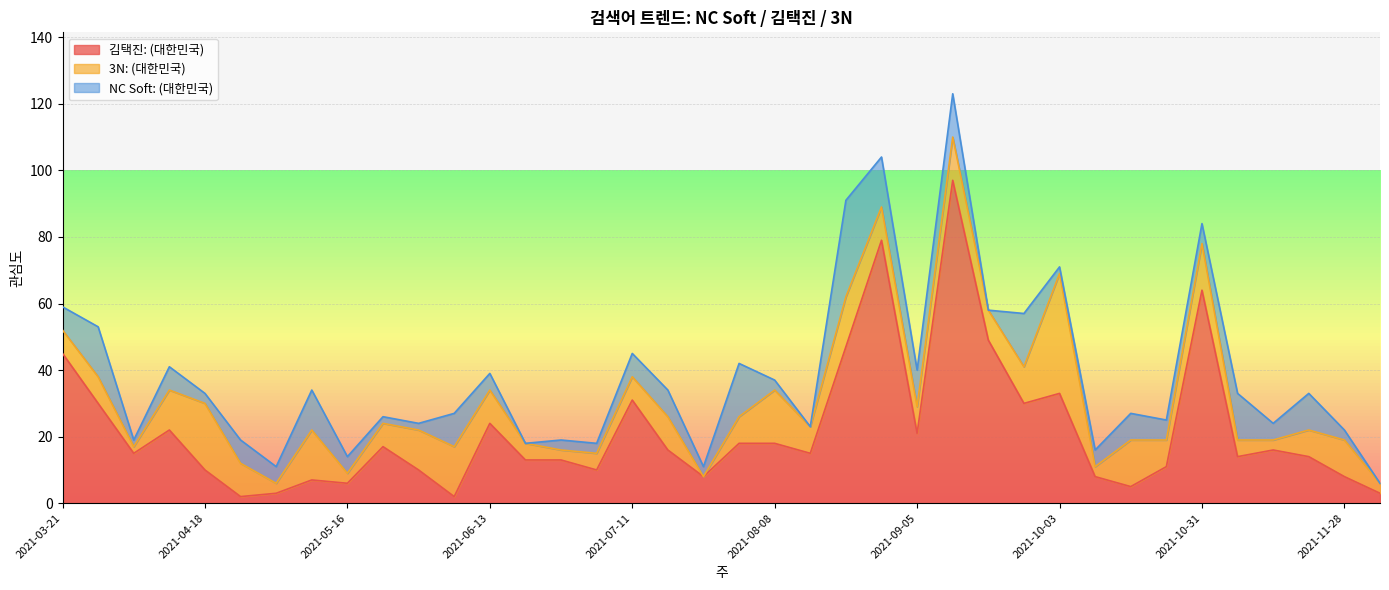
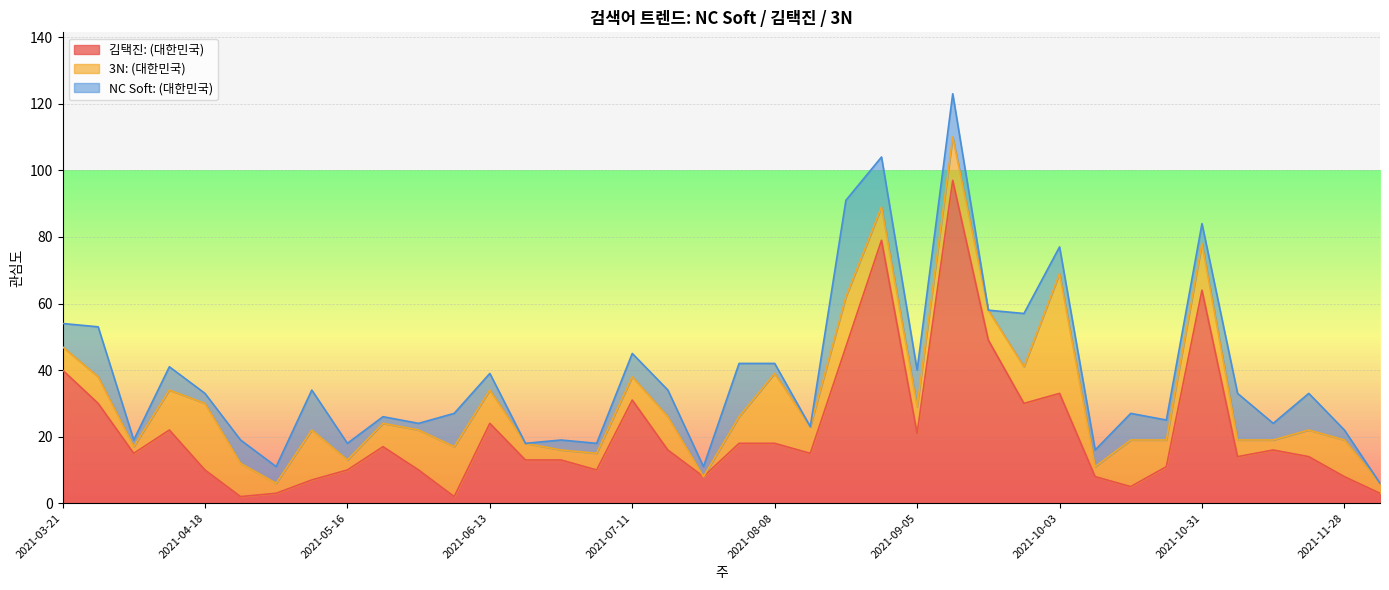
김택진: (대한민국), 2021-03-21: 45 -> 40
김택진: (대한민국), 2021-05-16: 6 -> 10
3N: (대한민국), 2021-08-08: 16 -> 21
NC Soft: (대한민국), 2021-10-03: 2 -> 8
